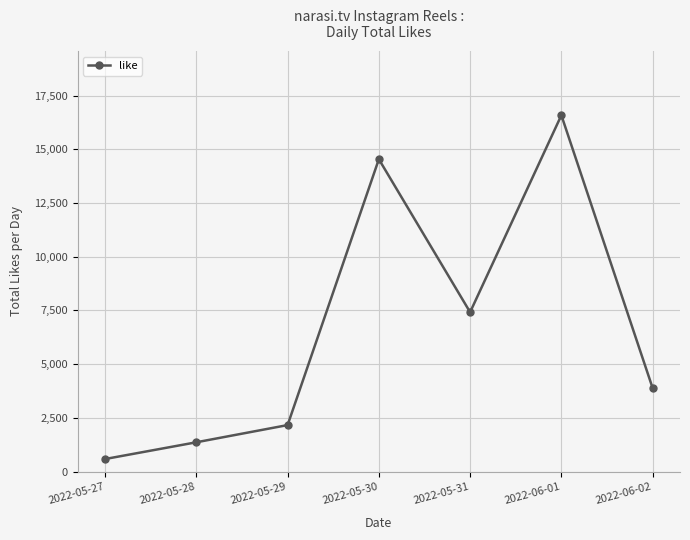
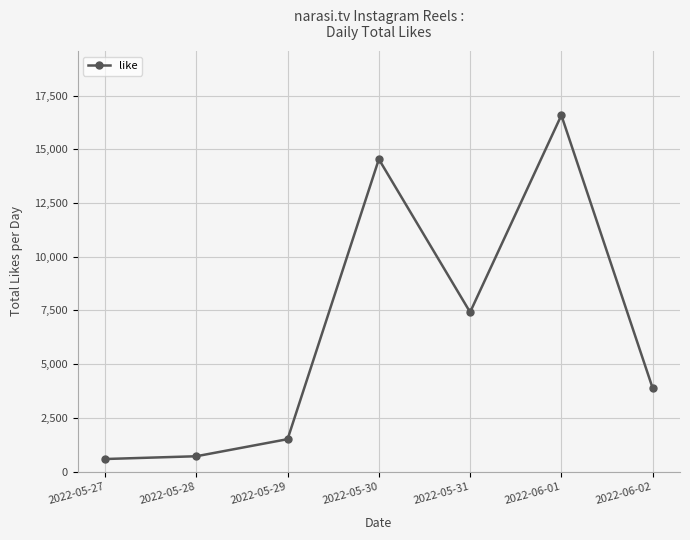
2022-05-28: 1,400 -> 700
2022-05-29: 2,200 -> 1,500
